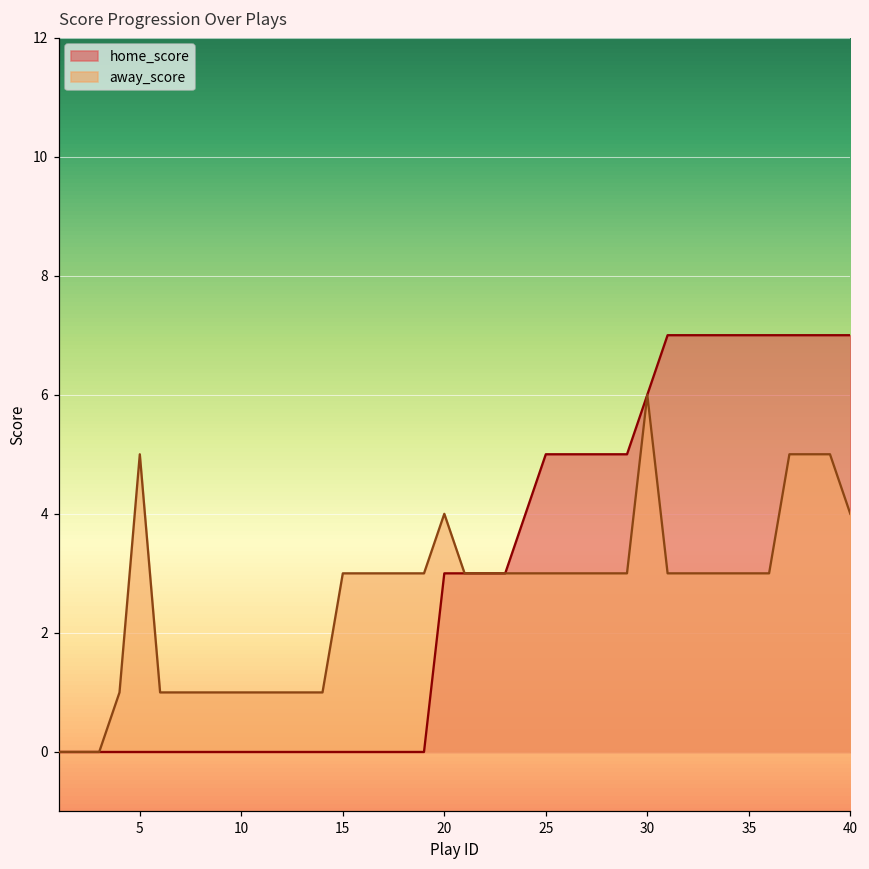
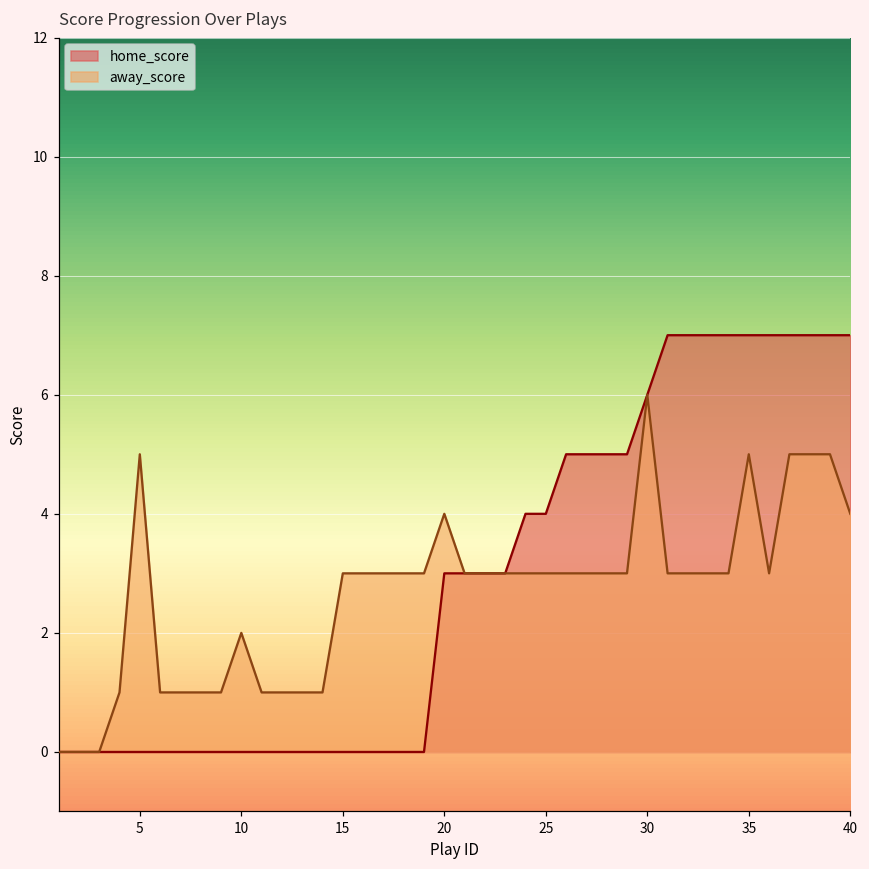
away_score, 10: 1 -> 2
home_score, 25: 5 -> 4
away_score, 35: 3 -> 5
